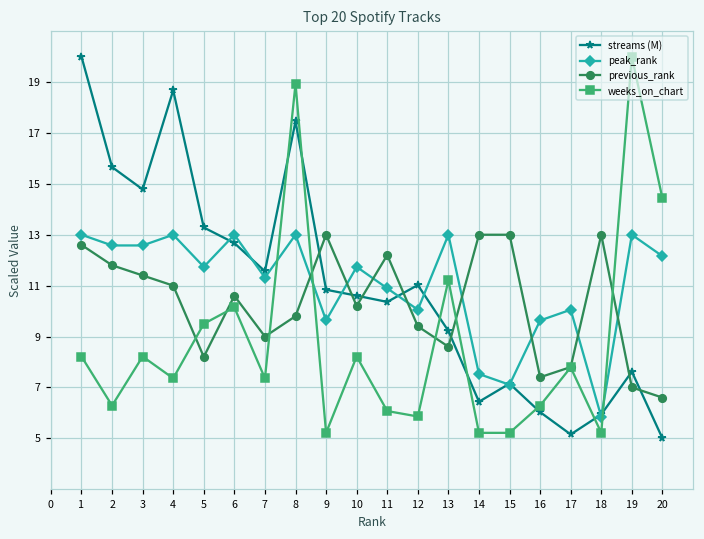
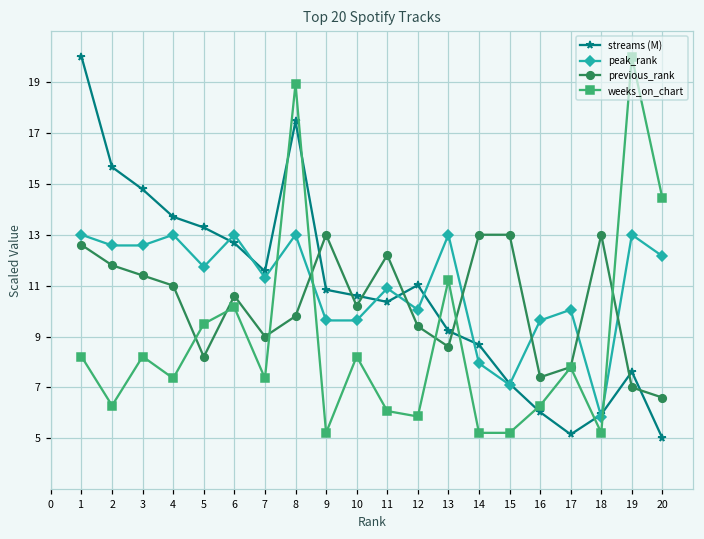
streams (M), 4: 18.7 -> 13.7
peak_rank, 10: 11.7 -> 9.6
streams (M), 14: 6.4 -> 8.7
peak_rank, 14: 7.5 -> 7.9
